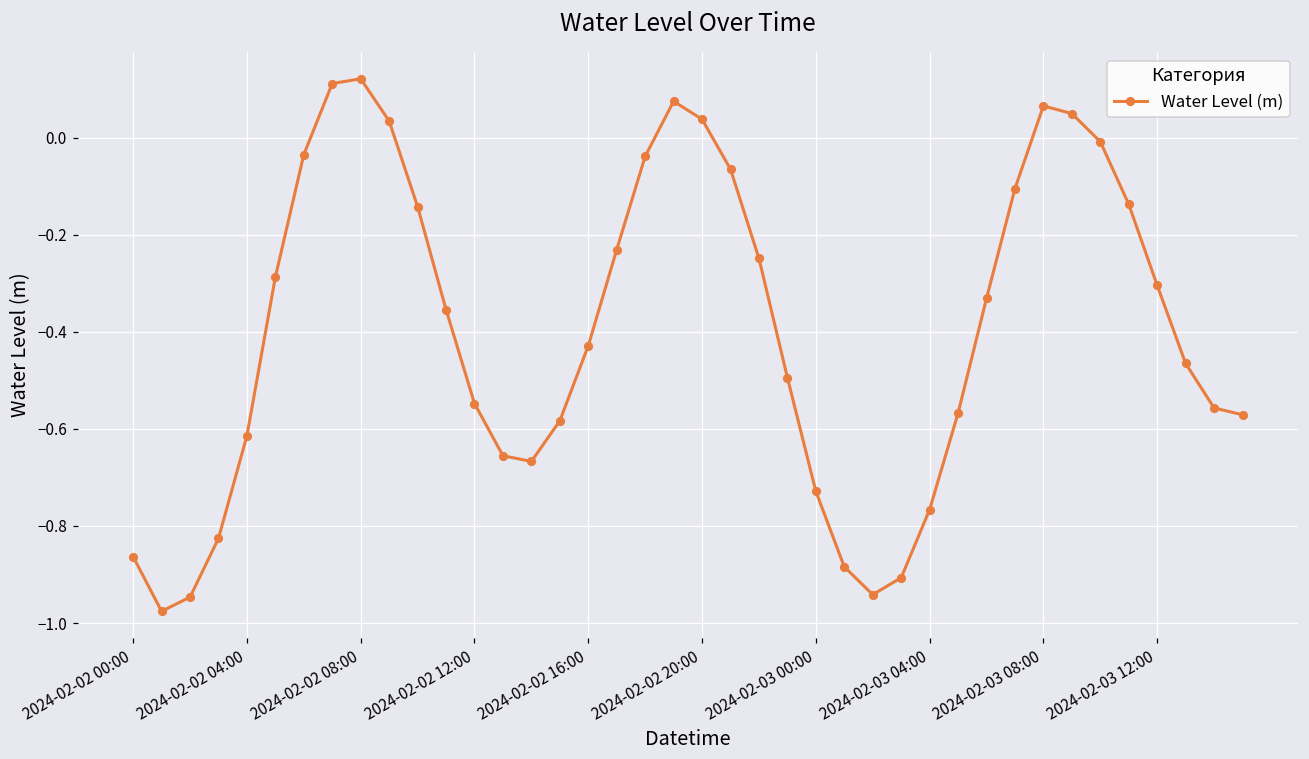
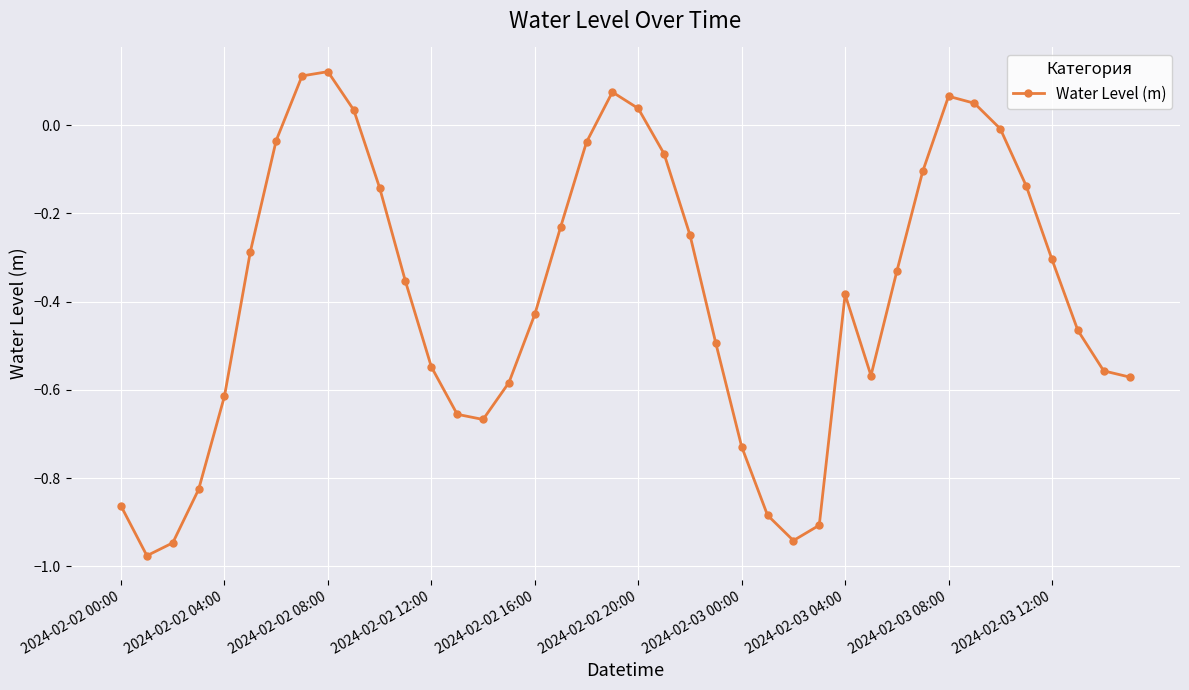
2024-02-03 04:00: -0.77 -> -0.38
